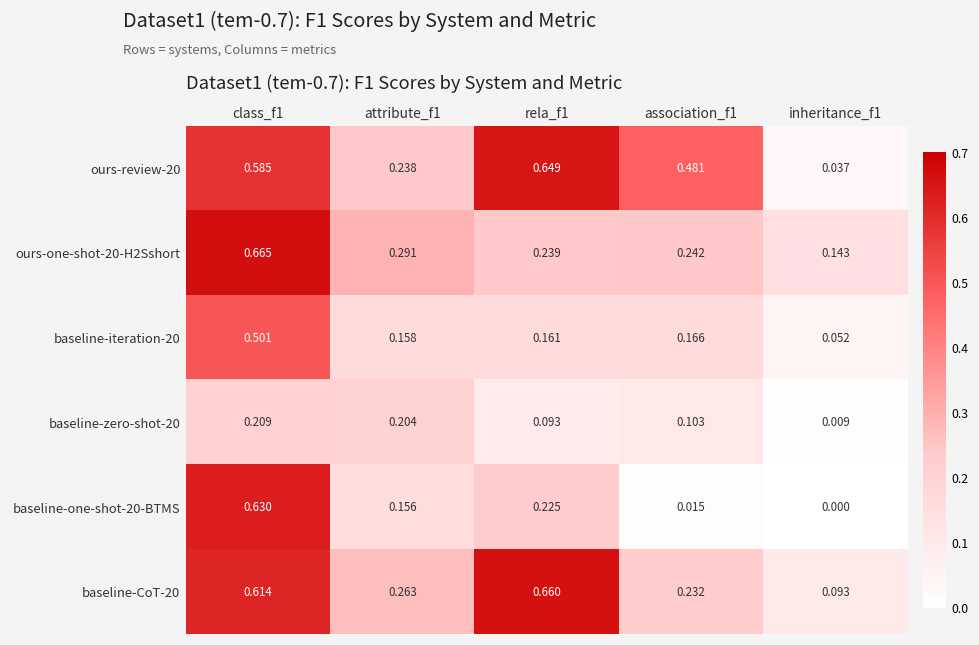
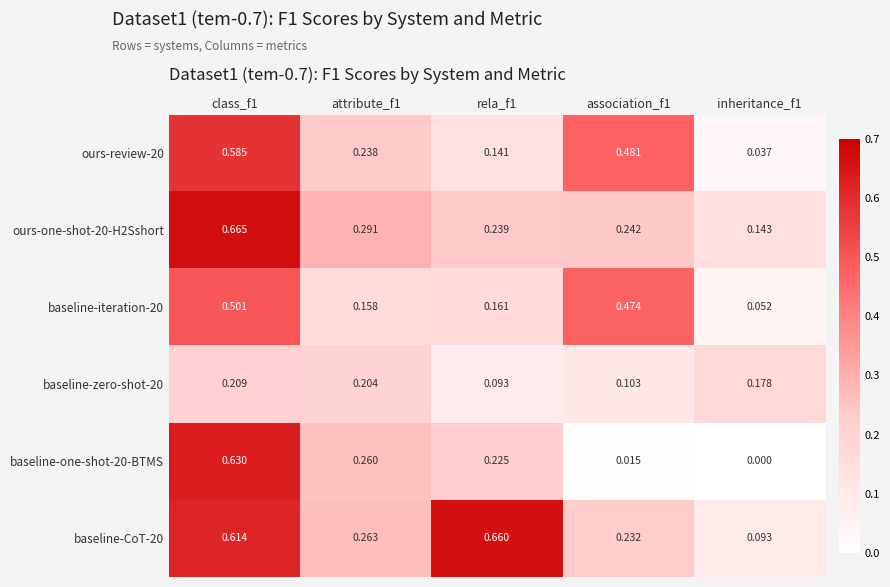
ours-review-20, rela_f1: 0.649 -> 0.141
baseline-iteration-20, association_f1: 0.166 -> 0.474
baseline-zero-shot-20, inheritance_f1: 0.009 -> 0.178
baseline-one-shot-20-BTMS, attribute_f1: 0.156 -> 0.260
